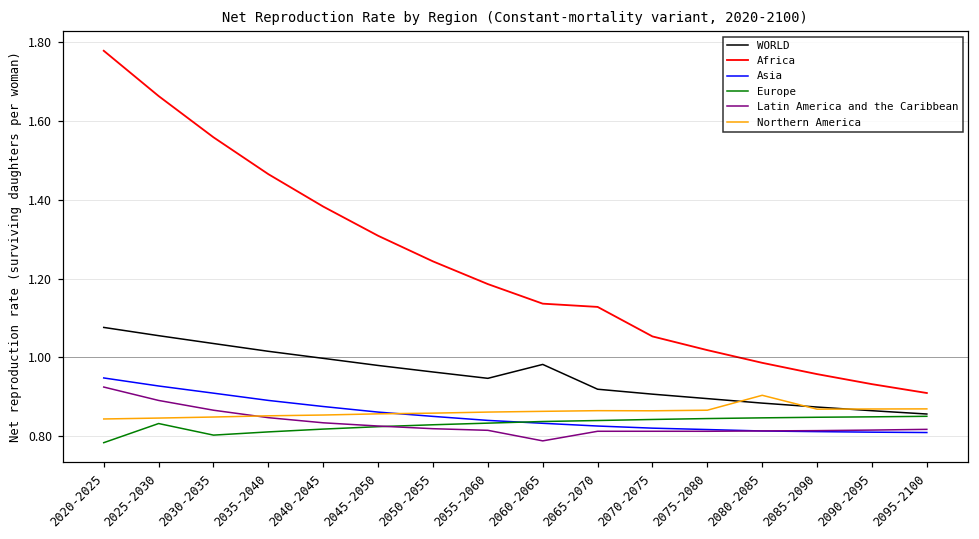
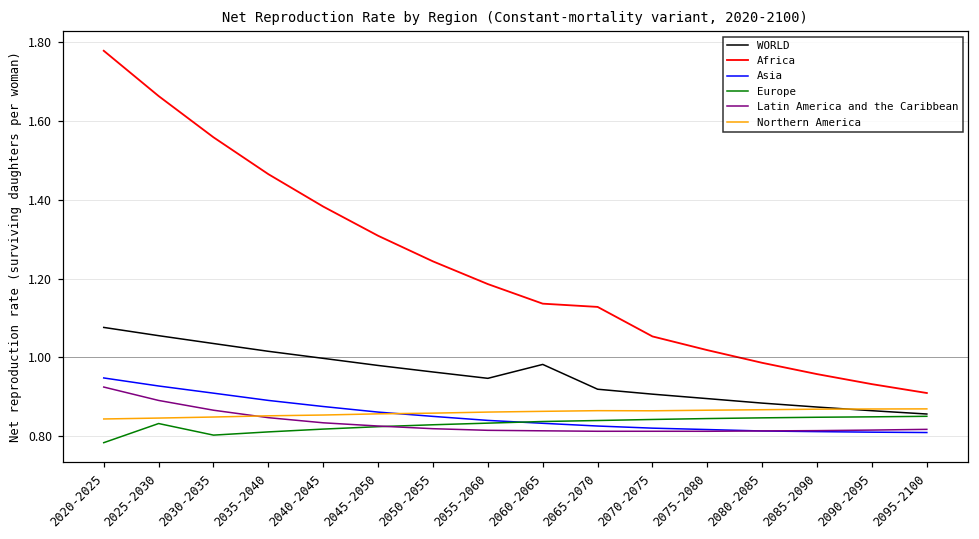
Latin America and the Caribbean, 2060-2065: 0.79 -> 0.81
Northern America, 2080-2085: 0.90 -> 0.87
